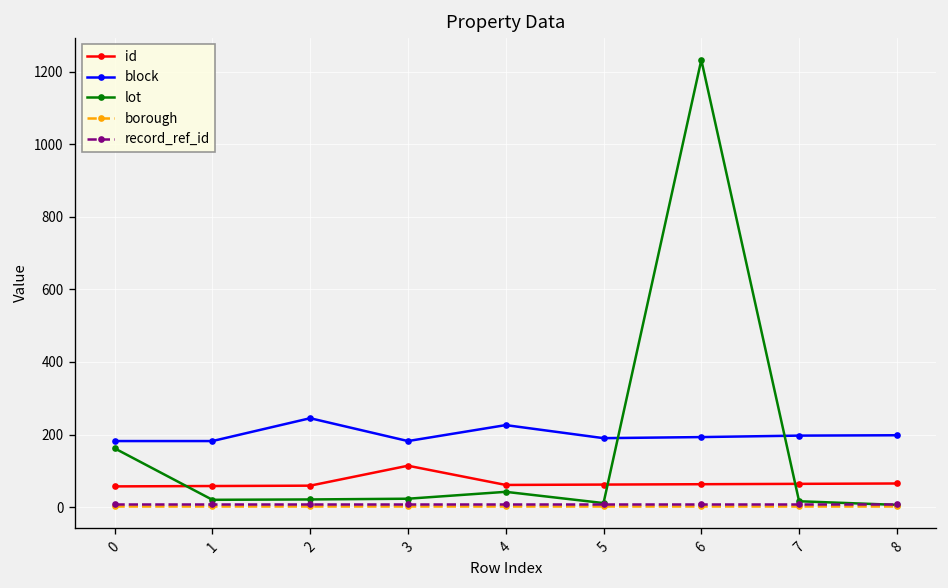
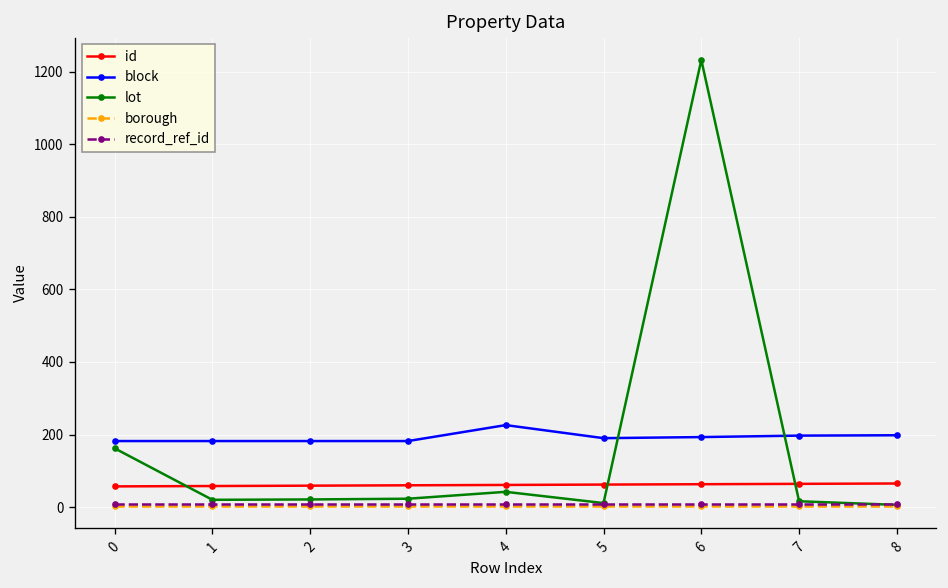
block, 2: 250 -> 180
id, 3: 110 -> 60
